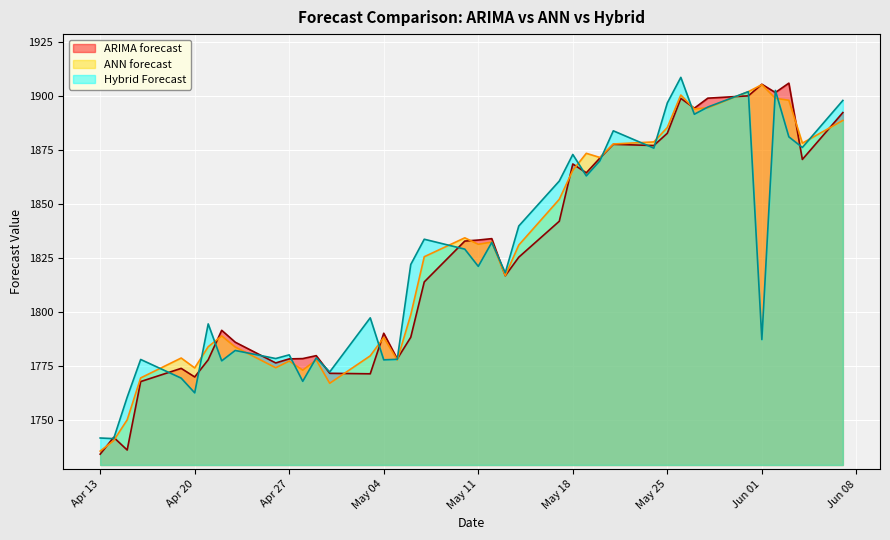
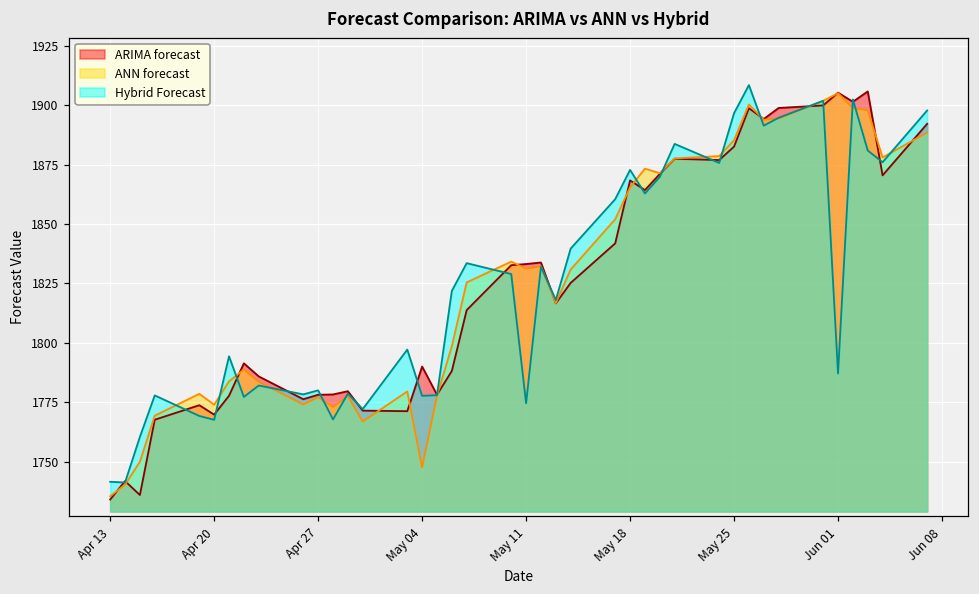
Hybrid Forecast, Apr 20: 1762 -> 1768
ANN forecast, May 04: 1788 -> 1748
Hybrid Forecast, May 11: 1821 -> 1775
